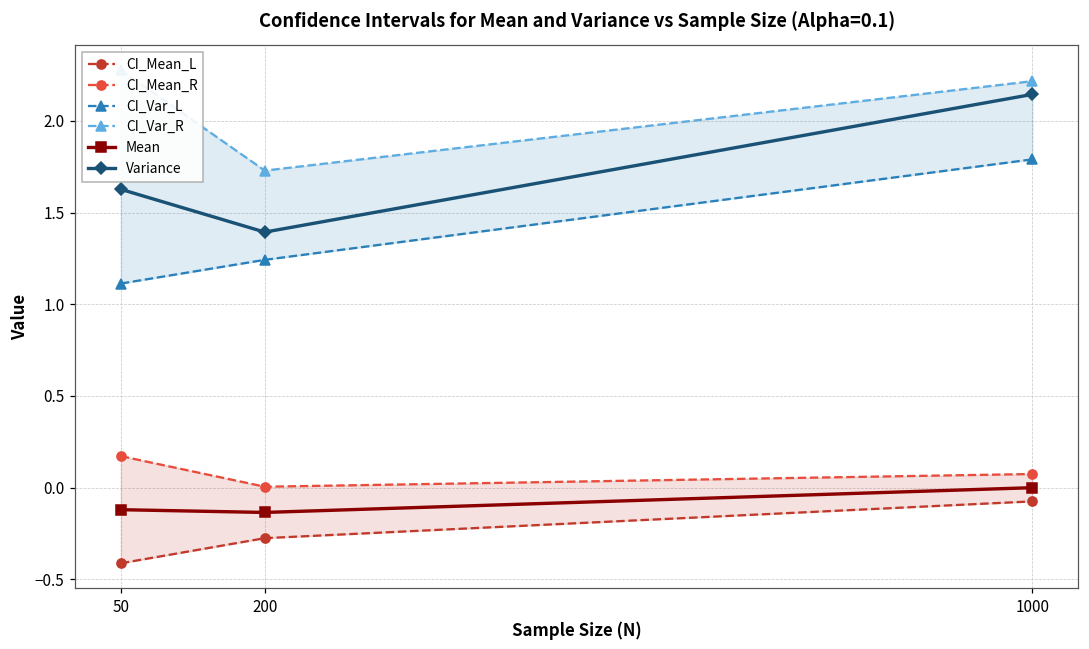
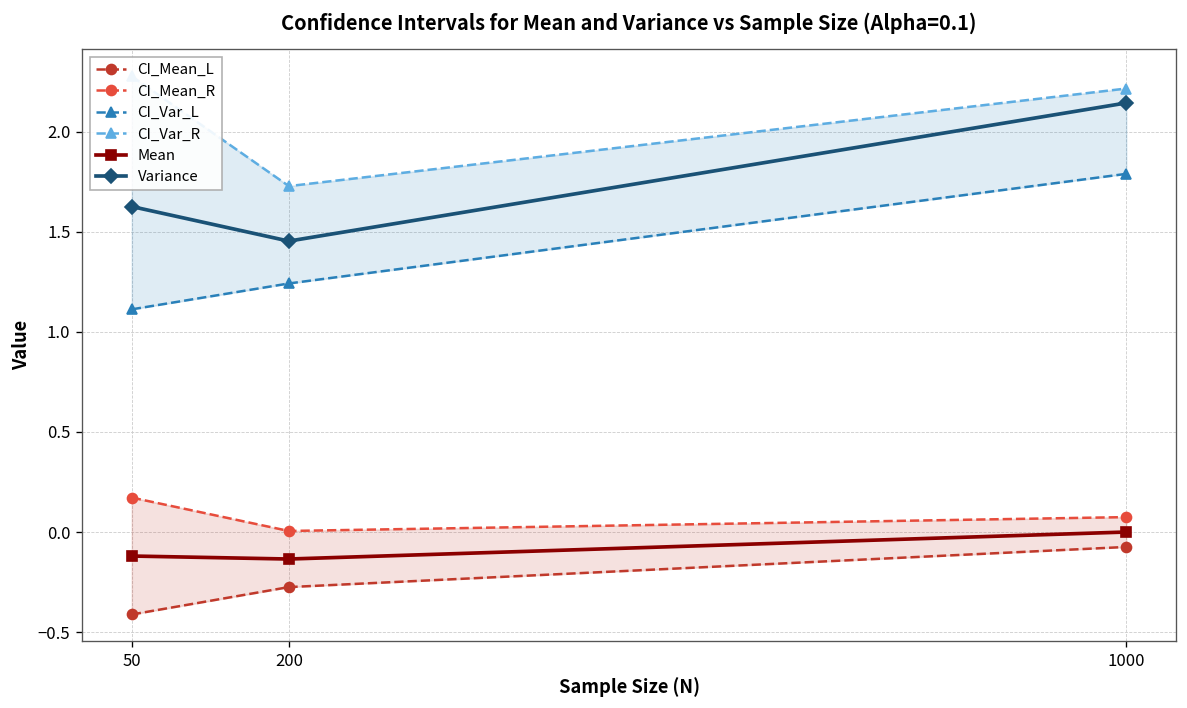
Variance, 200: 1.39 -> 1.45
